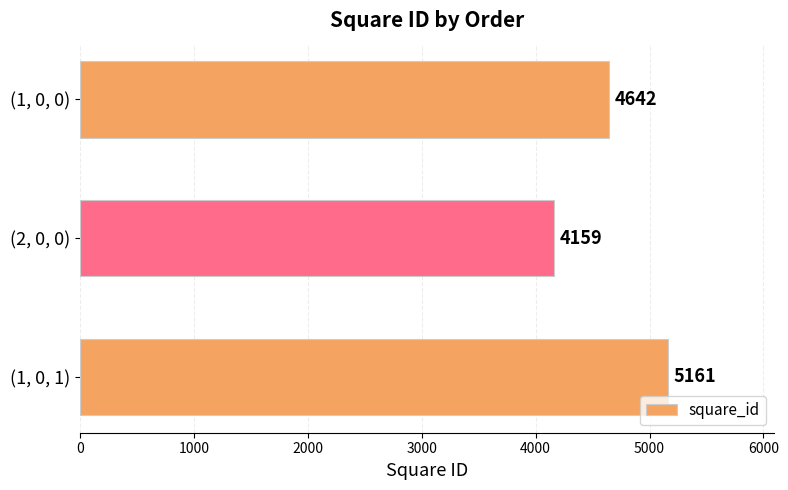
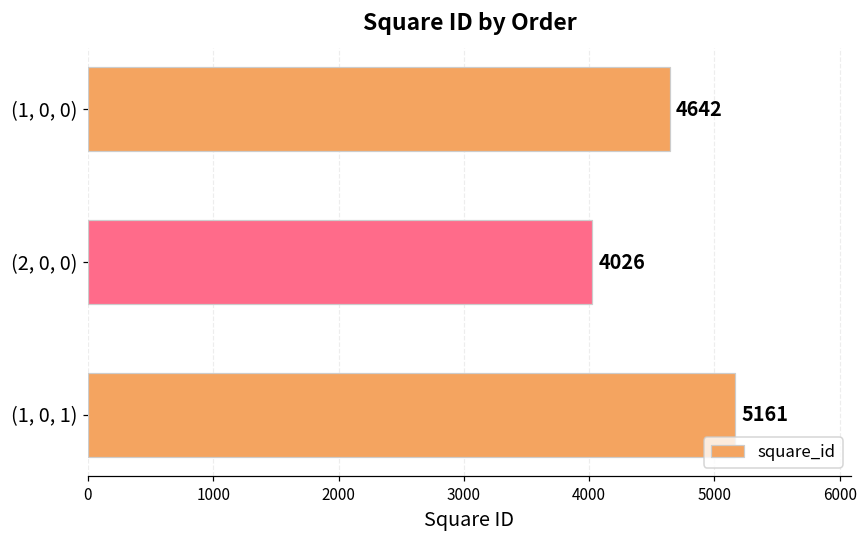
(2, 0, 0): 4159 -> 4026
